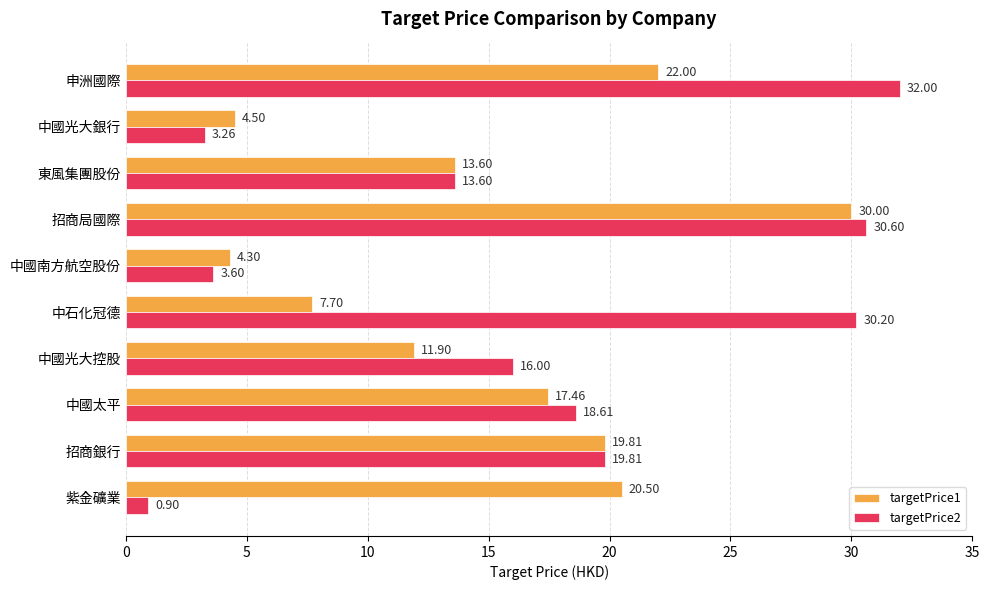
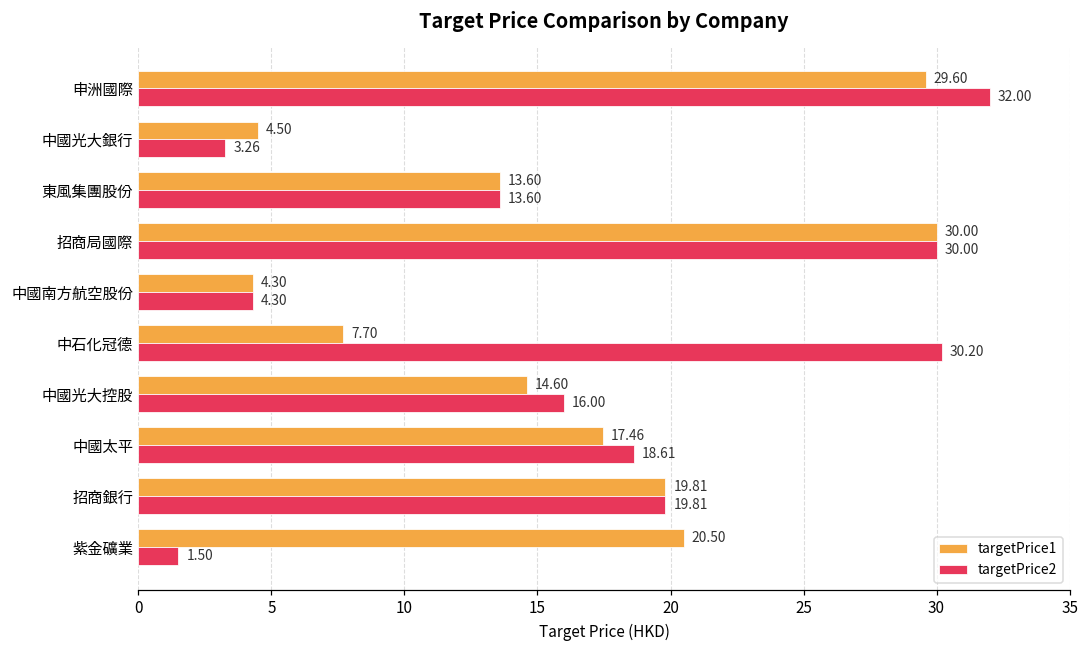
targetPrice1, 申洲國際: 22.00 -> 29.60
targetPrice2, 招商局國際: 30.60 -> 30.00
targetPrice2, 中國南方航空股份: 3.60 -> 4.30
targetPrice1, 中國光大控股: 11.90 -> 14.60
targetPrice2, 紫金礦業: 0.90 -> 1.50
